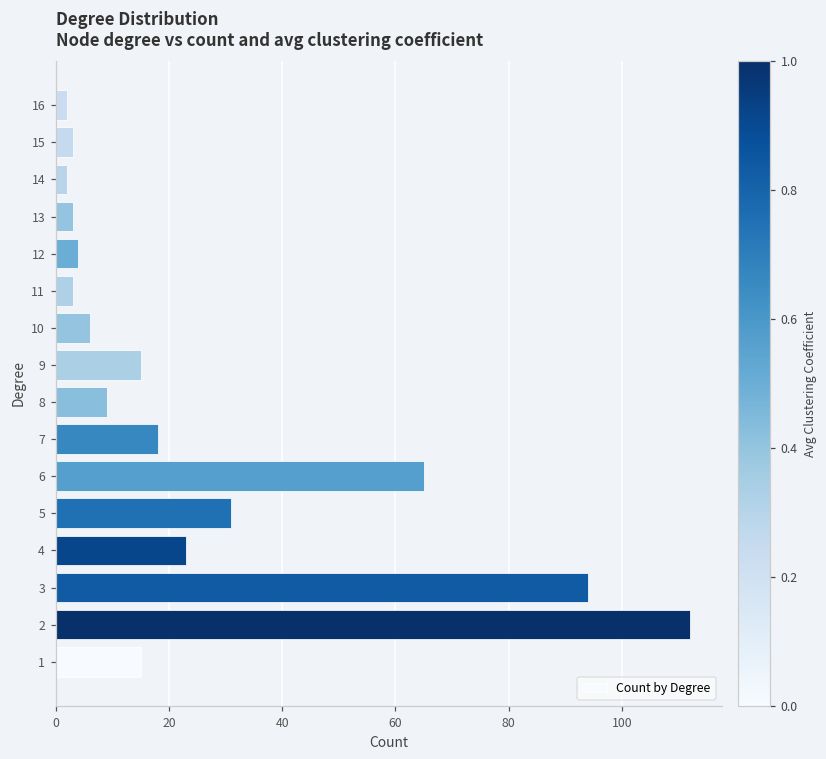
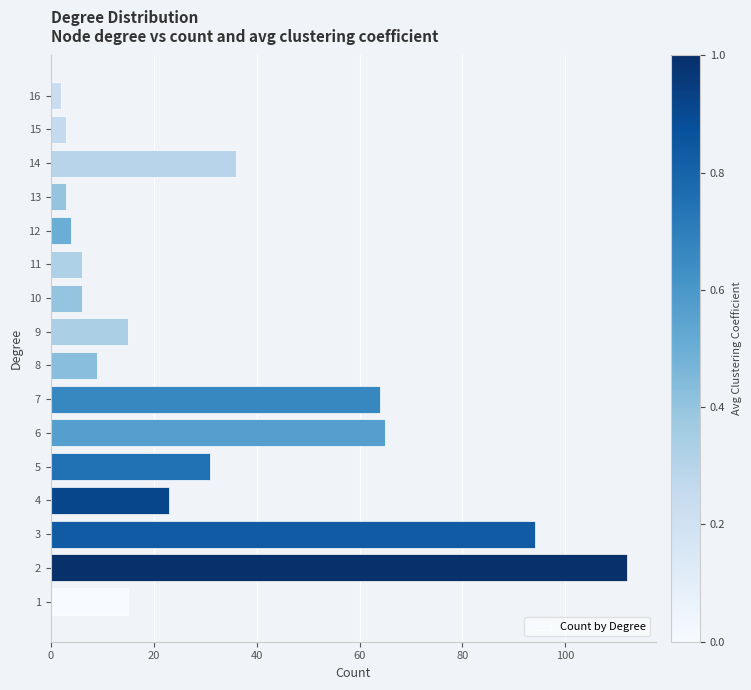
14: 2 -> 36
11: 3 -> 6
7: 18 -> 64
